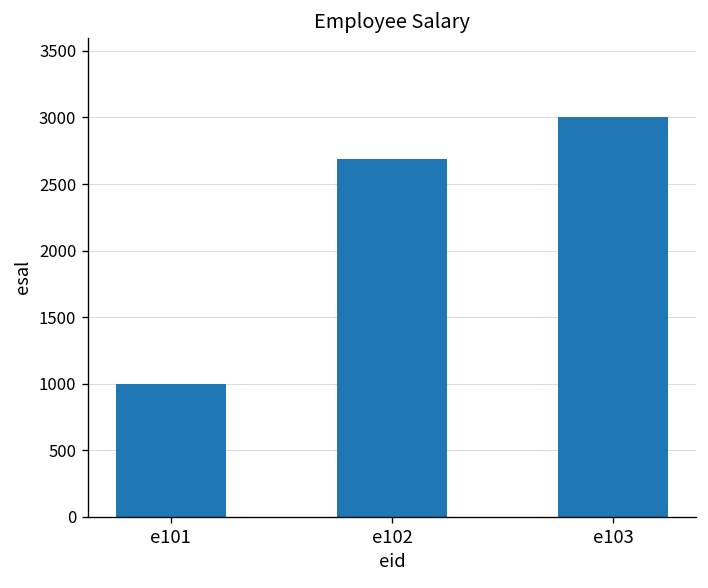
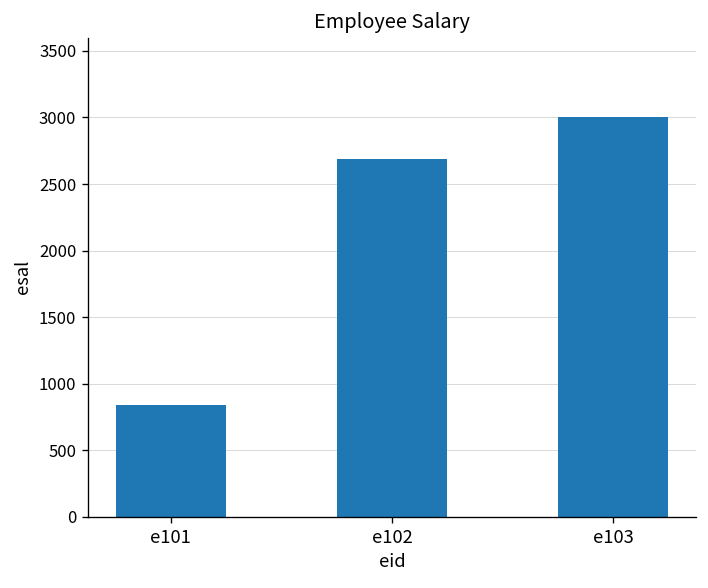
e101: 1000 -> 840
